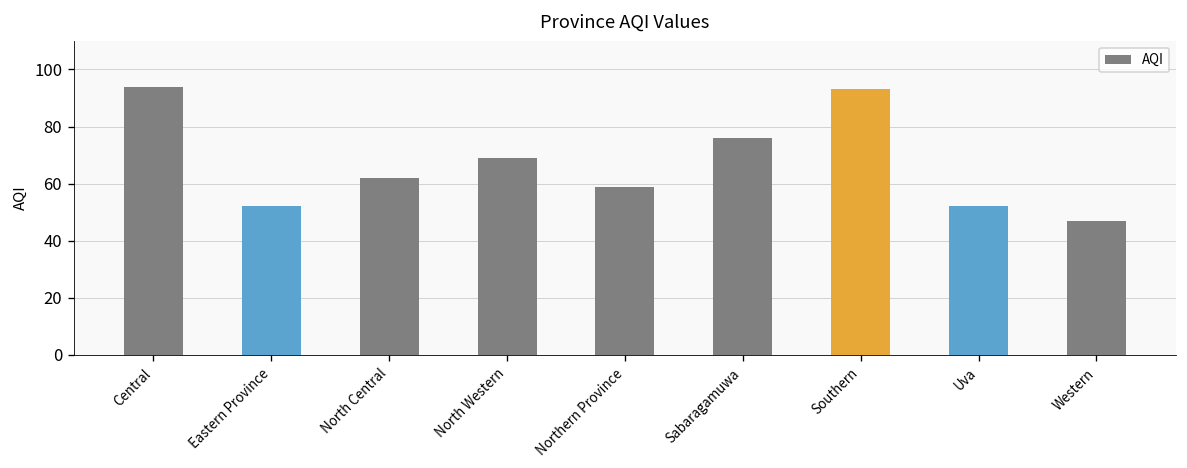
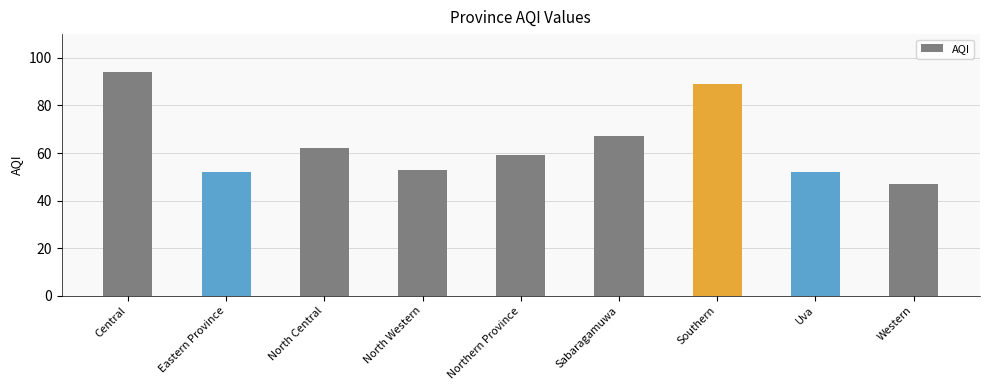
North Western: 69 -> 53
Sabaragamuwa: 76 -> 67
Southern: 93 -> 89
